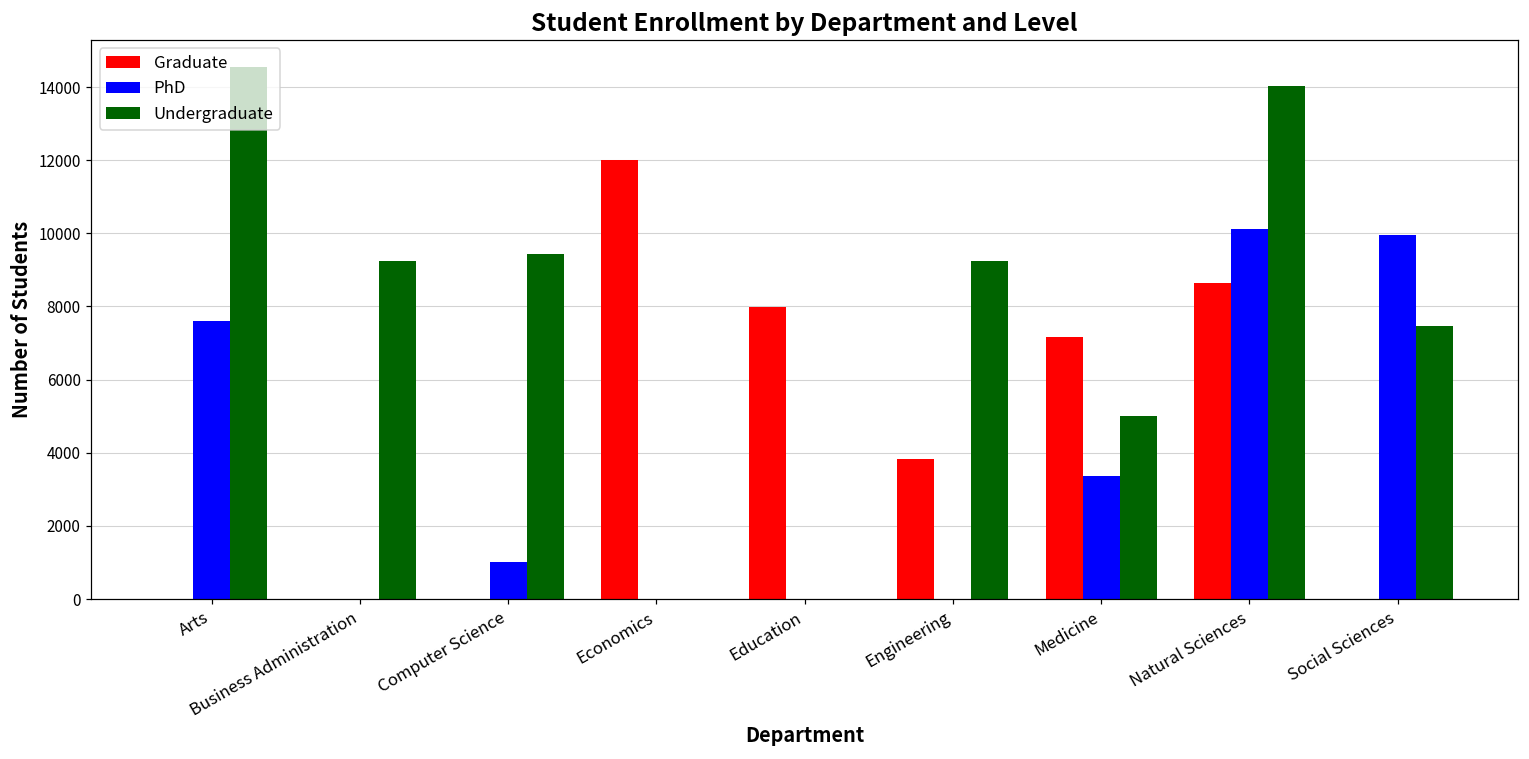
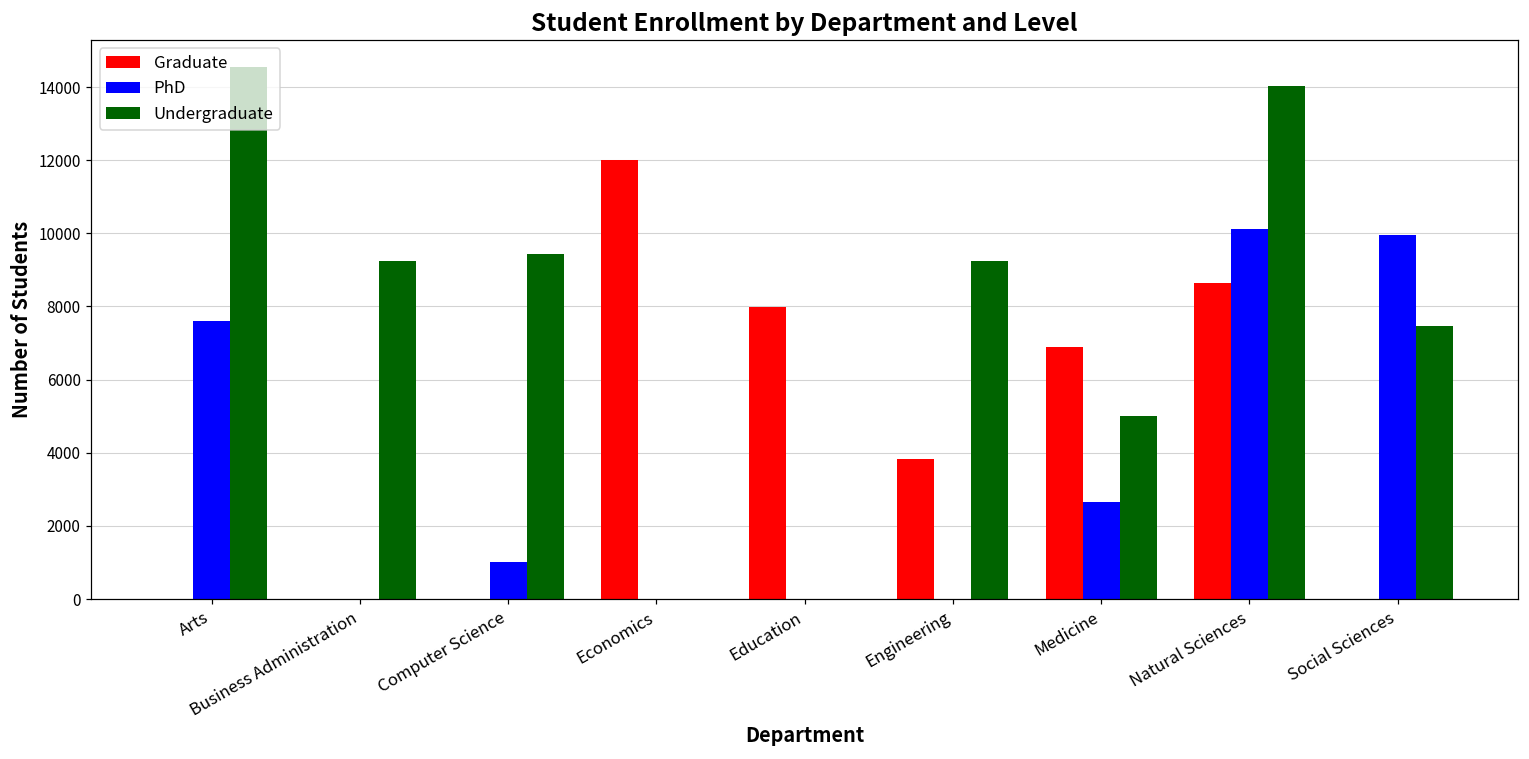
Graduate, Medicine: 7200 -> 6900
PhD, Medicine: 3400 -> 2700
